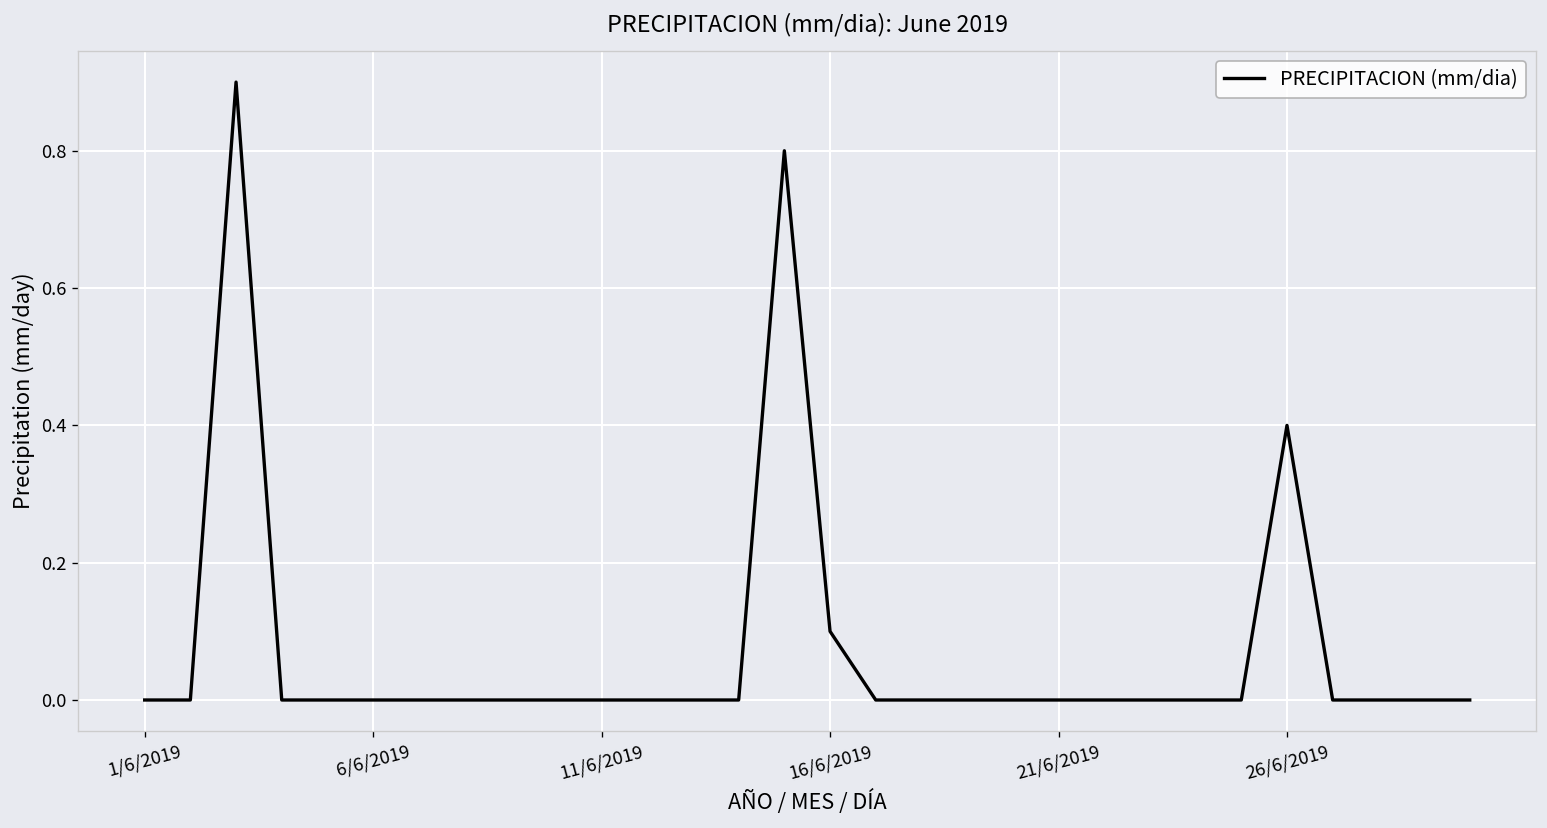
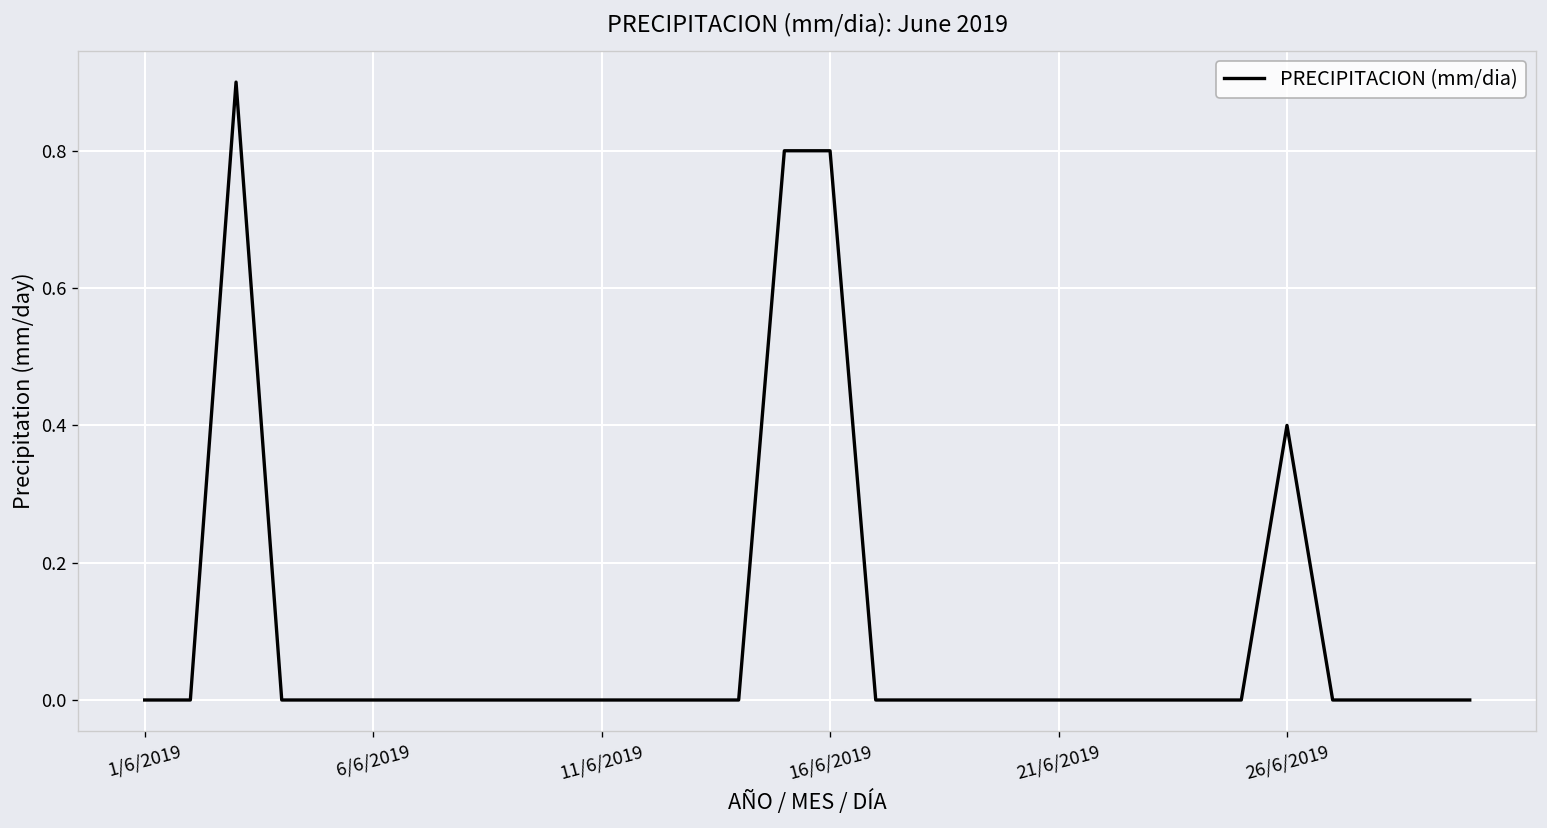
16/6/2019: 0.1 -> 0.8
